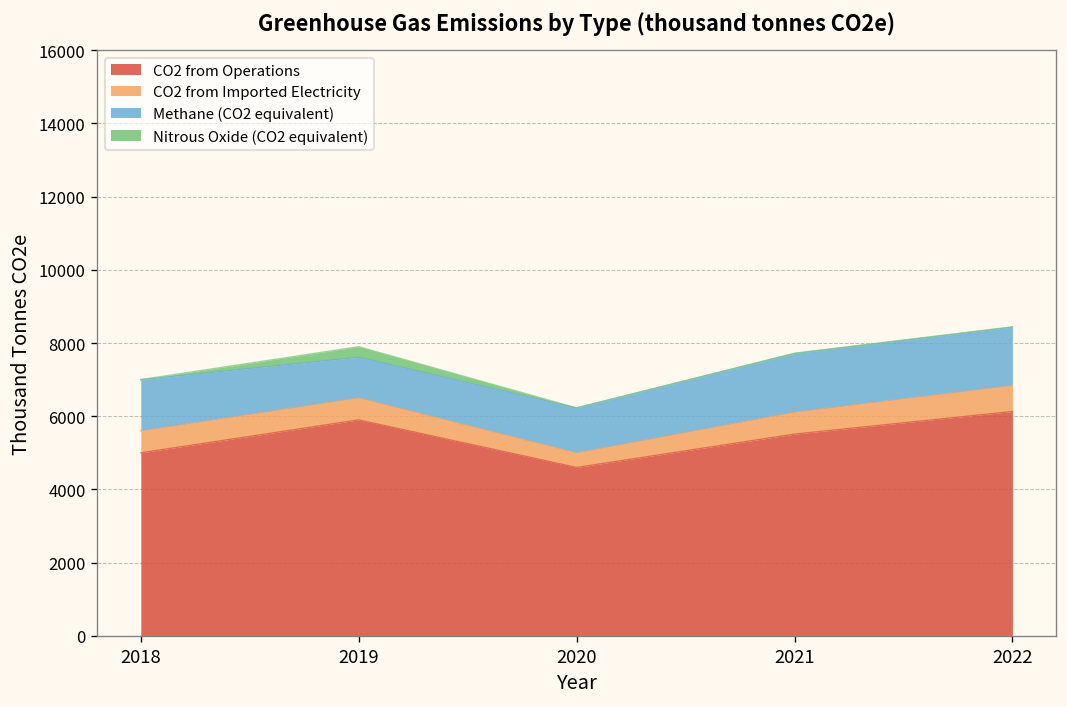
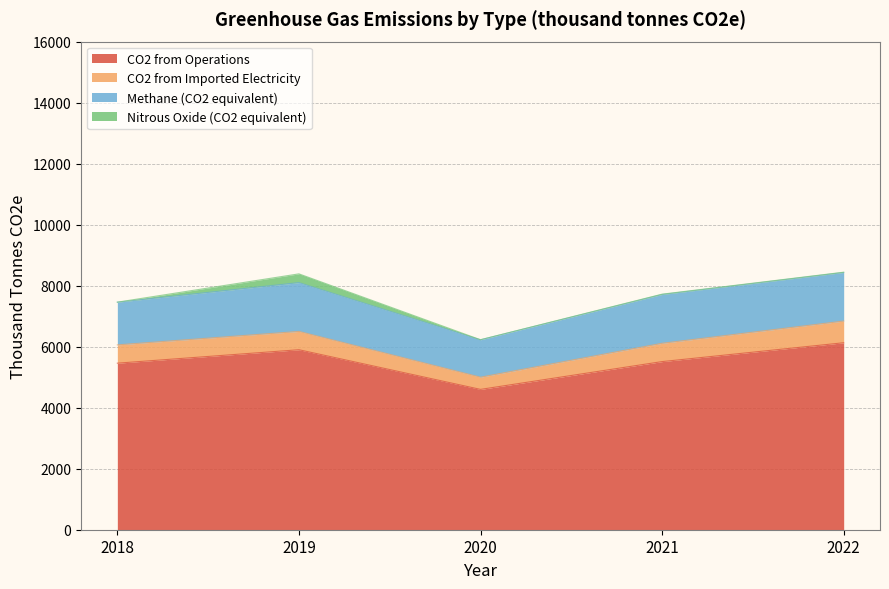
CO2 from Operations, 2018: 5000 -> 5500
Methane (CO2 equivalent), 2019: 1100 -> 1600
